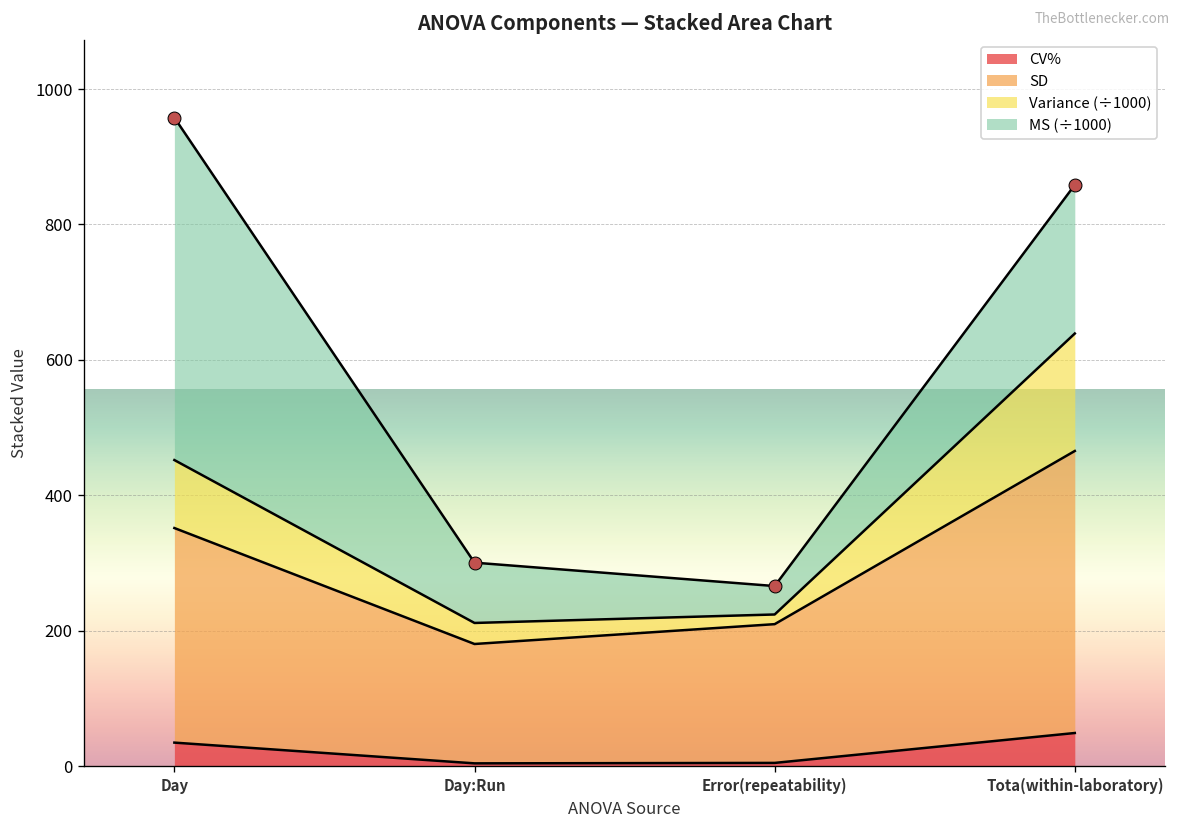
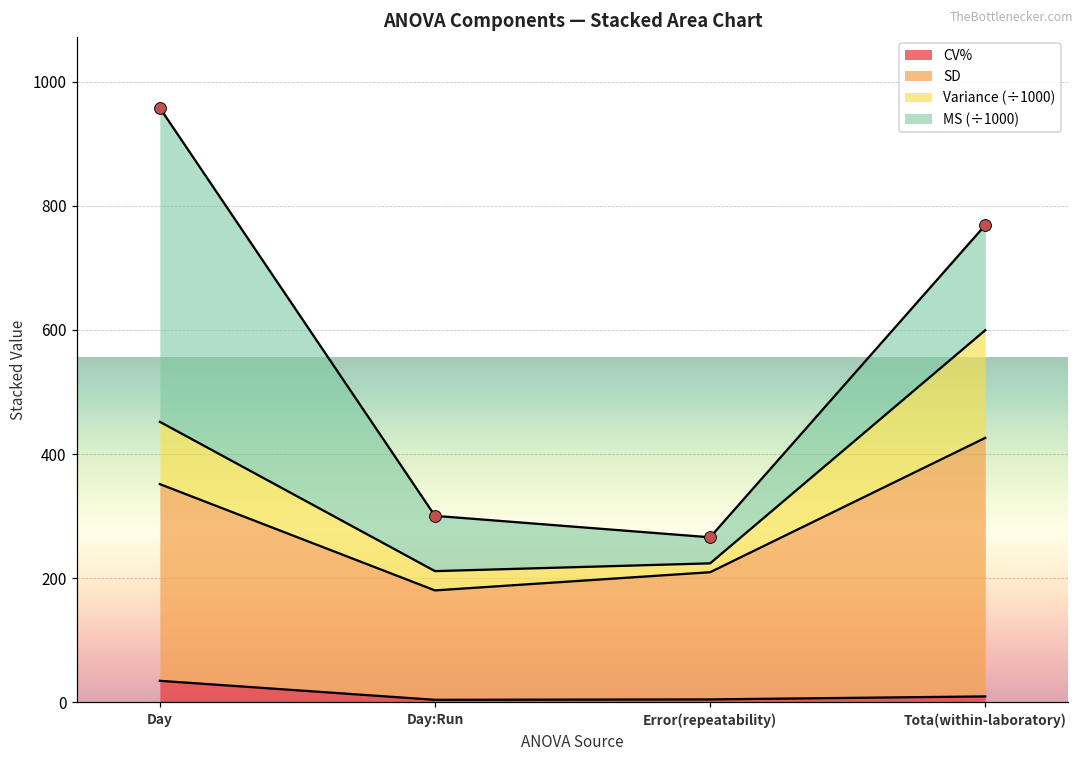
CV%, Tota(within-laboratory): 50 -> 10
MS (÷1000), Tota(within-laboratory): 220 -> 170
